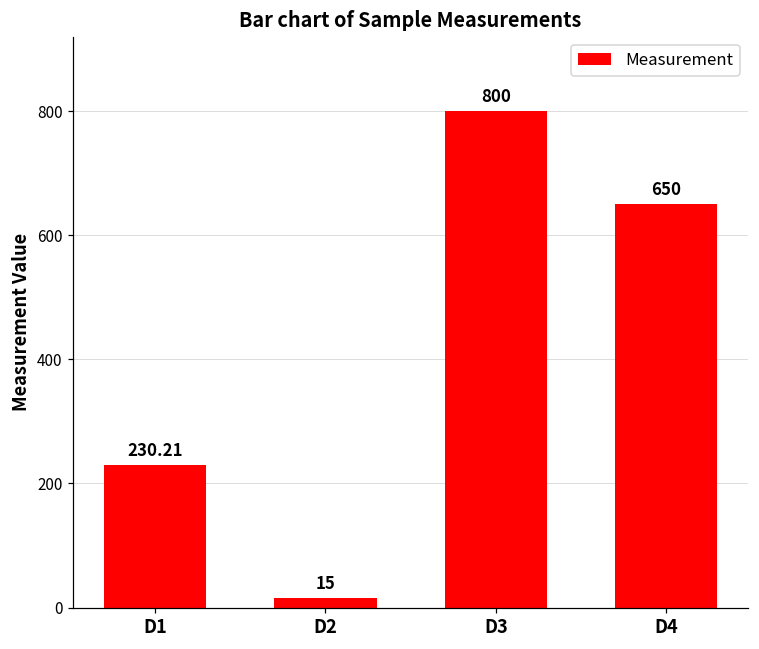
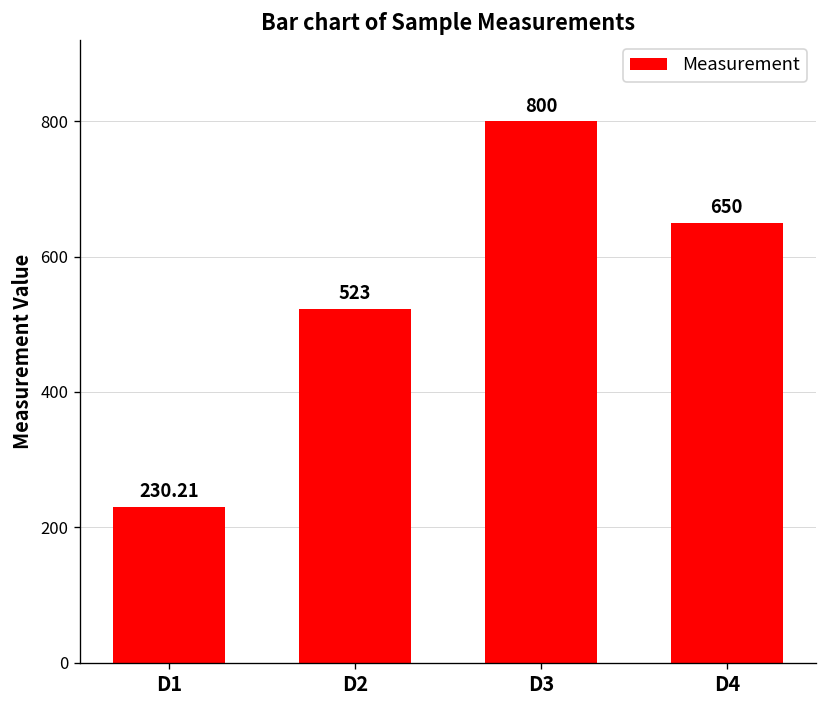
D2: 15 -> 523
